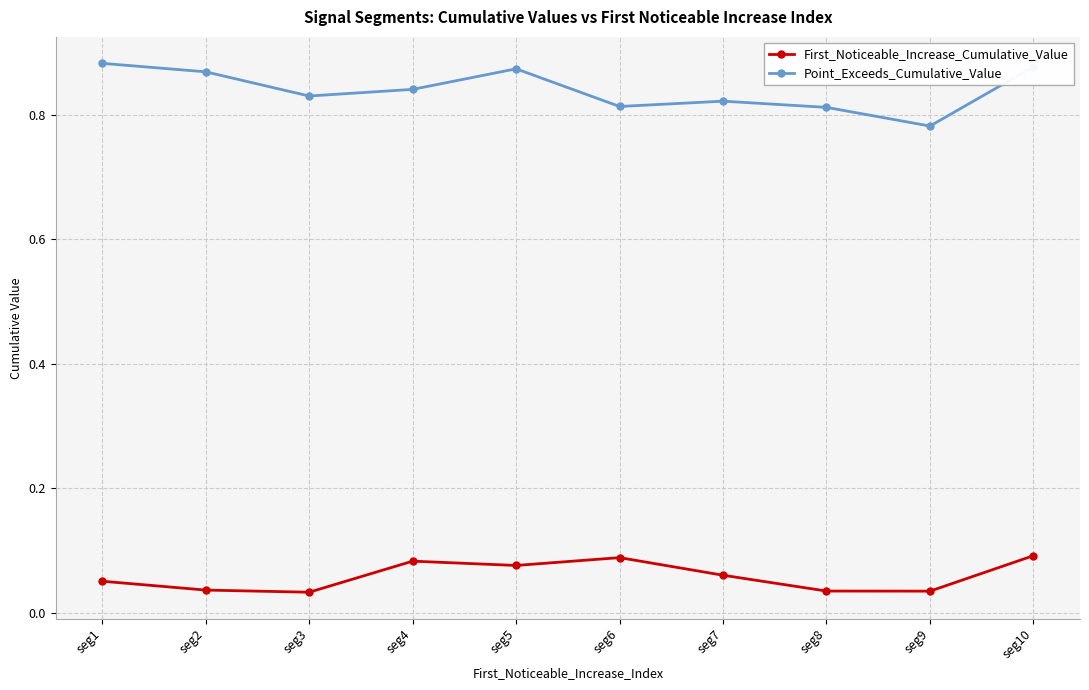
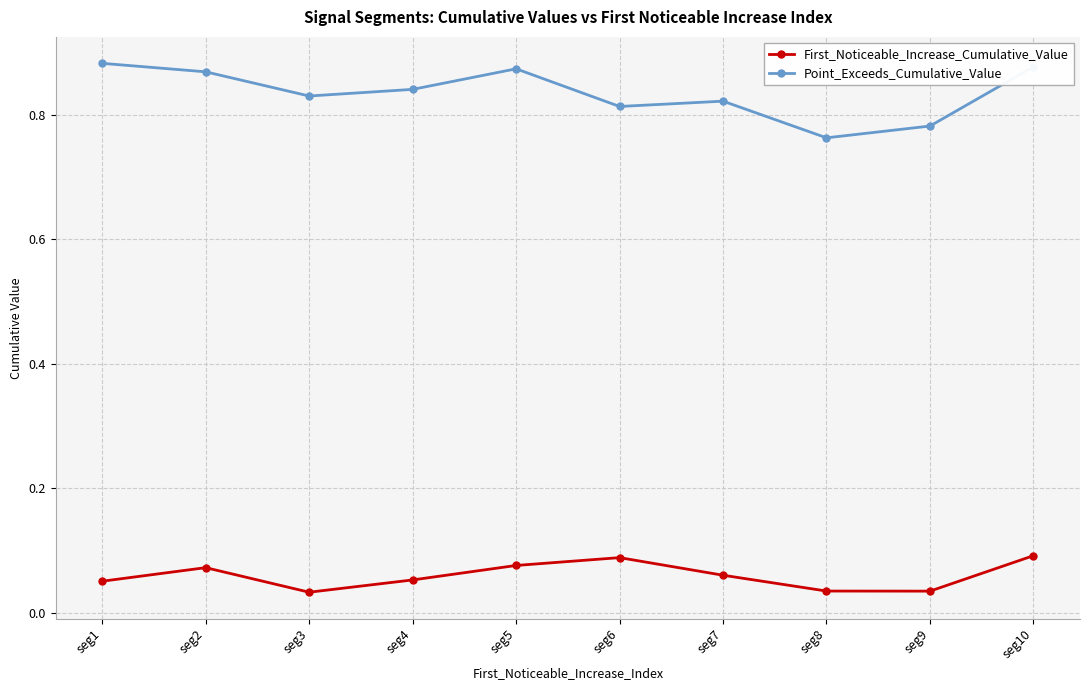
First_Noticeable_Increase_Cumulative_Value, seg2: 0.04 -> 0.07
First_Noticeable_Increase_Cumulative_Value, seg4: 0.08 -> 0.05
Point_Exceeds_Cumulative_Value, seg8: 0.81 -> 0.76
